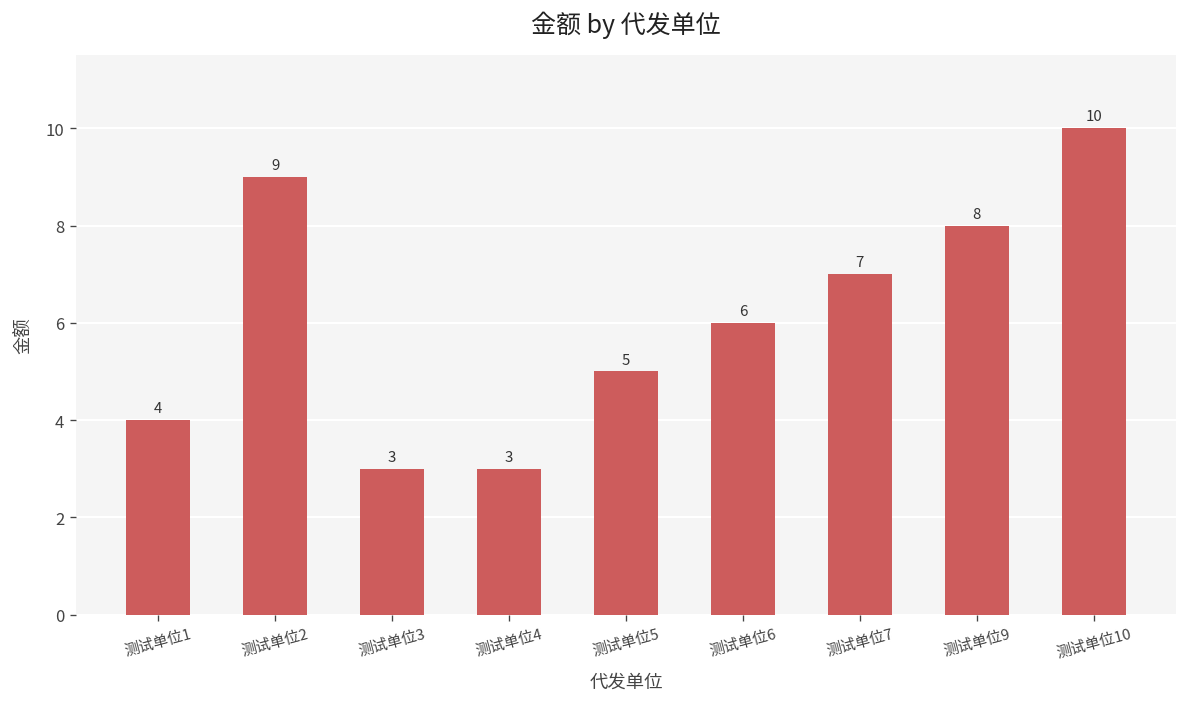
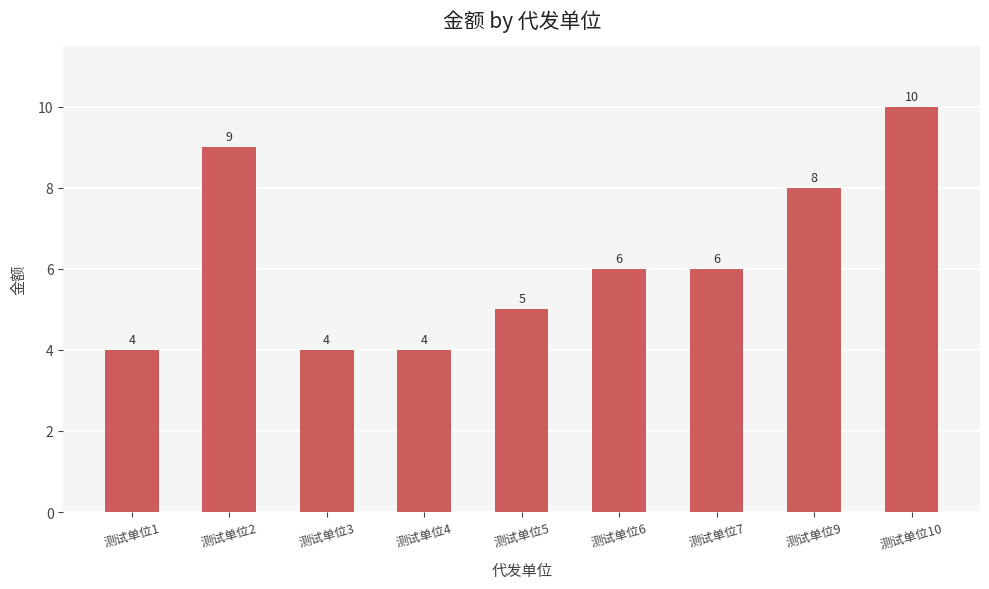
测试单位3: 3 -> 4
测试单位4: 3 -> 4
测试单位7: 7 -> 6
